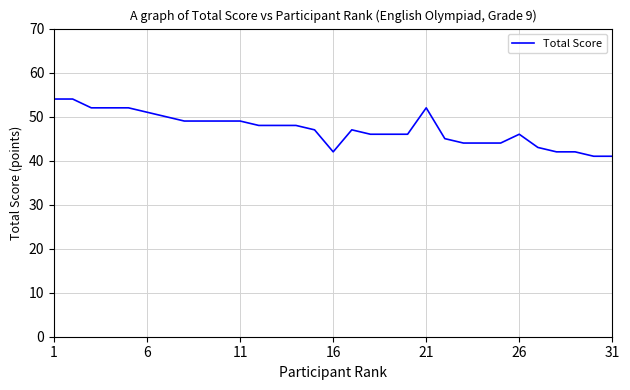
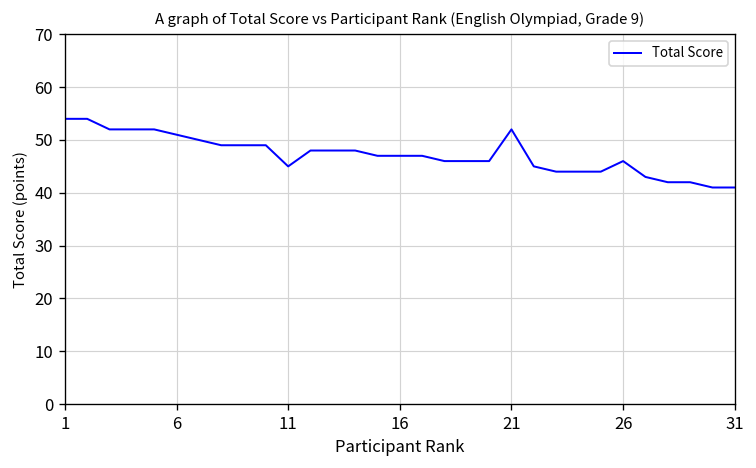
11: 49 -> 45
16: 42 -> 47
